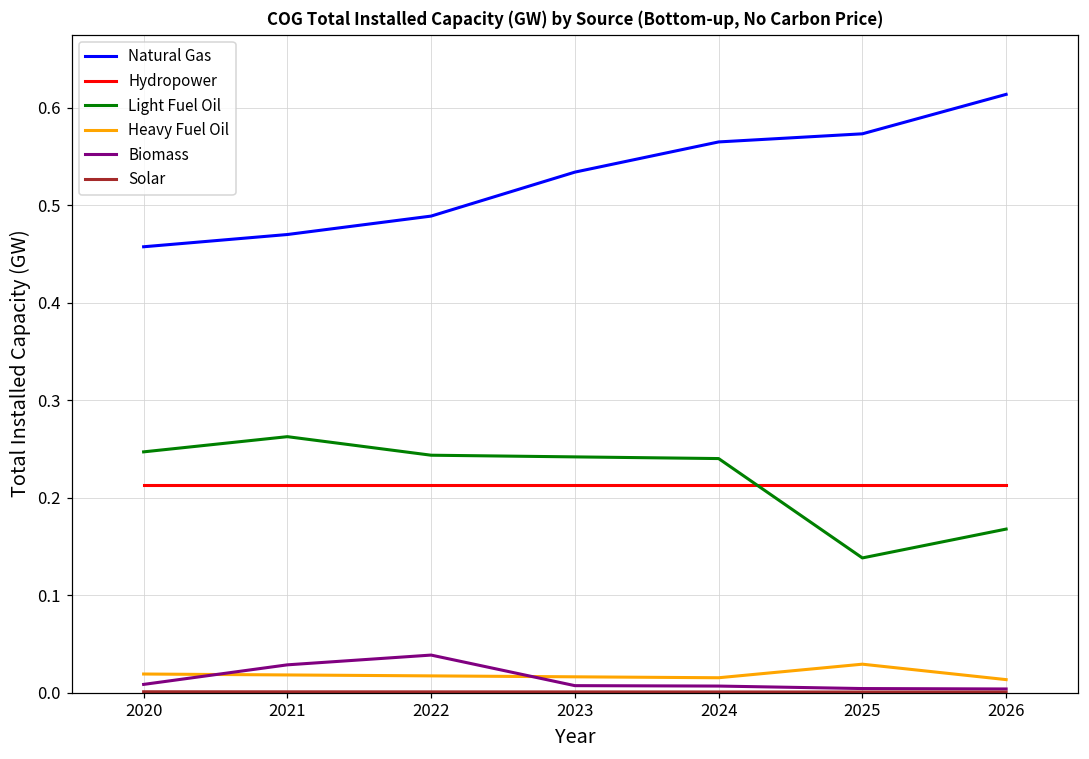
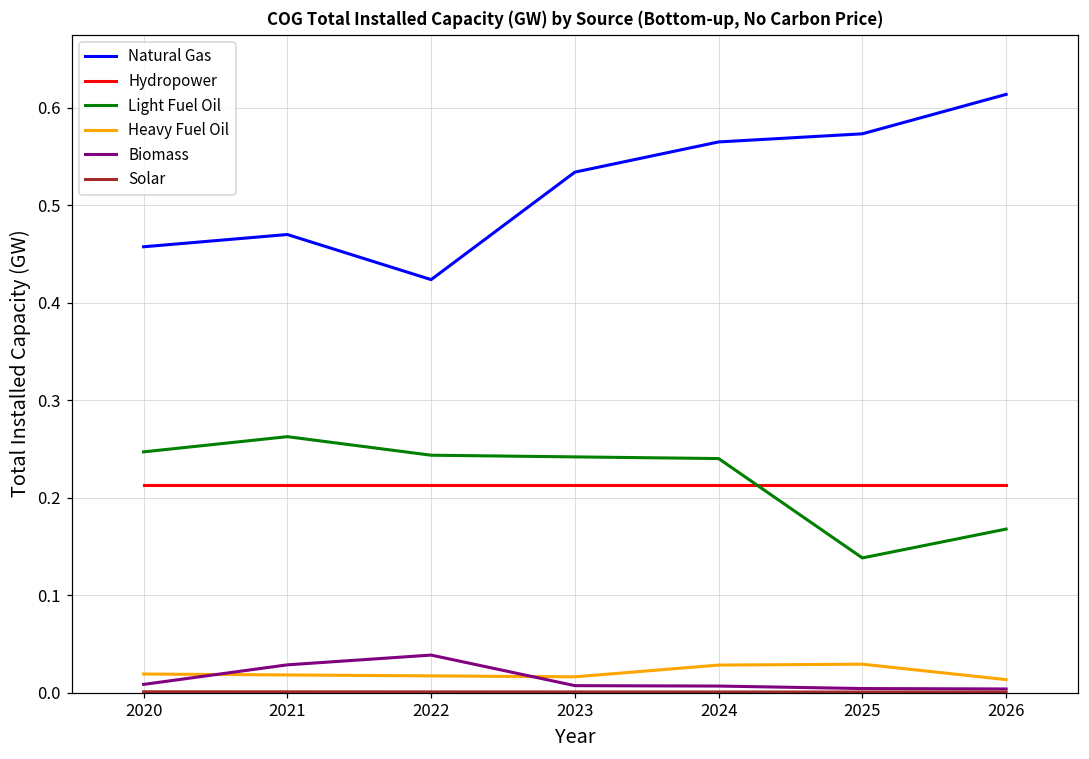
Natural Gas, 2022: 0.49 -> 0.42
Heavy Fuel Oil, 2024: 0.02 -> 0.03
